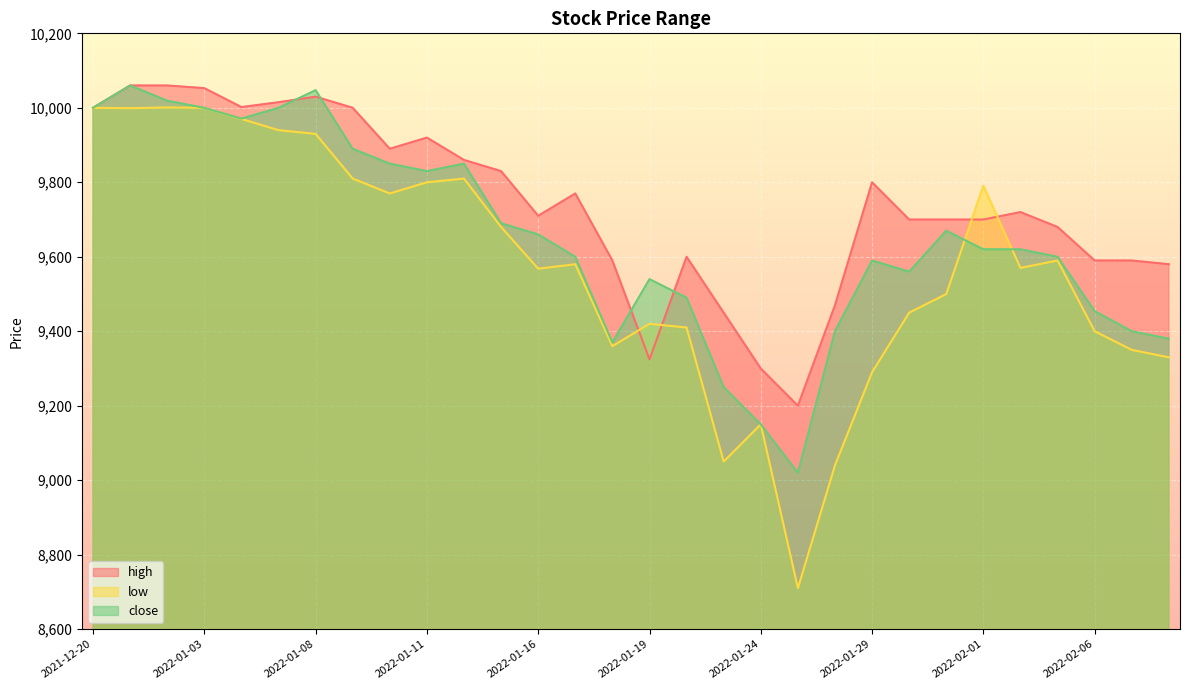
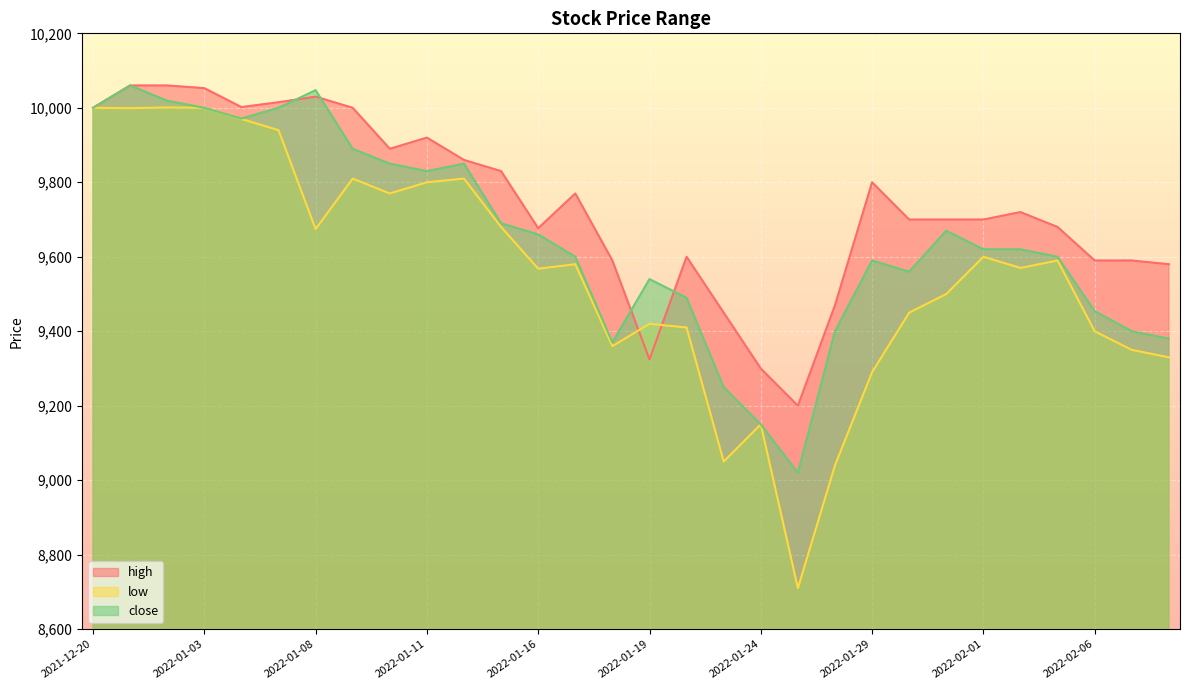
low, 2022-01-08: 9,930 -> 9,670
high, 2022-01-16: 9,710 -> 9,680
low, 2022-02-01: 9,790 -> 9,600
